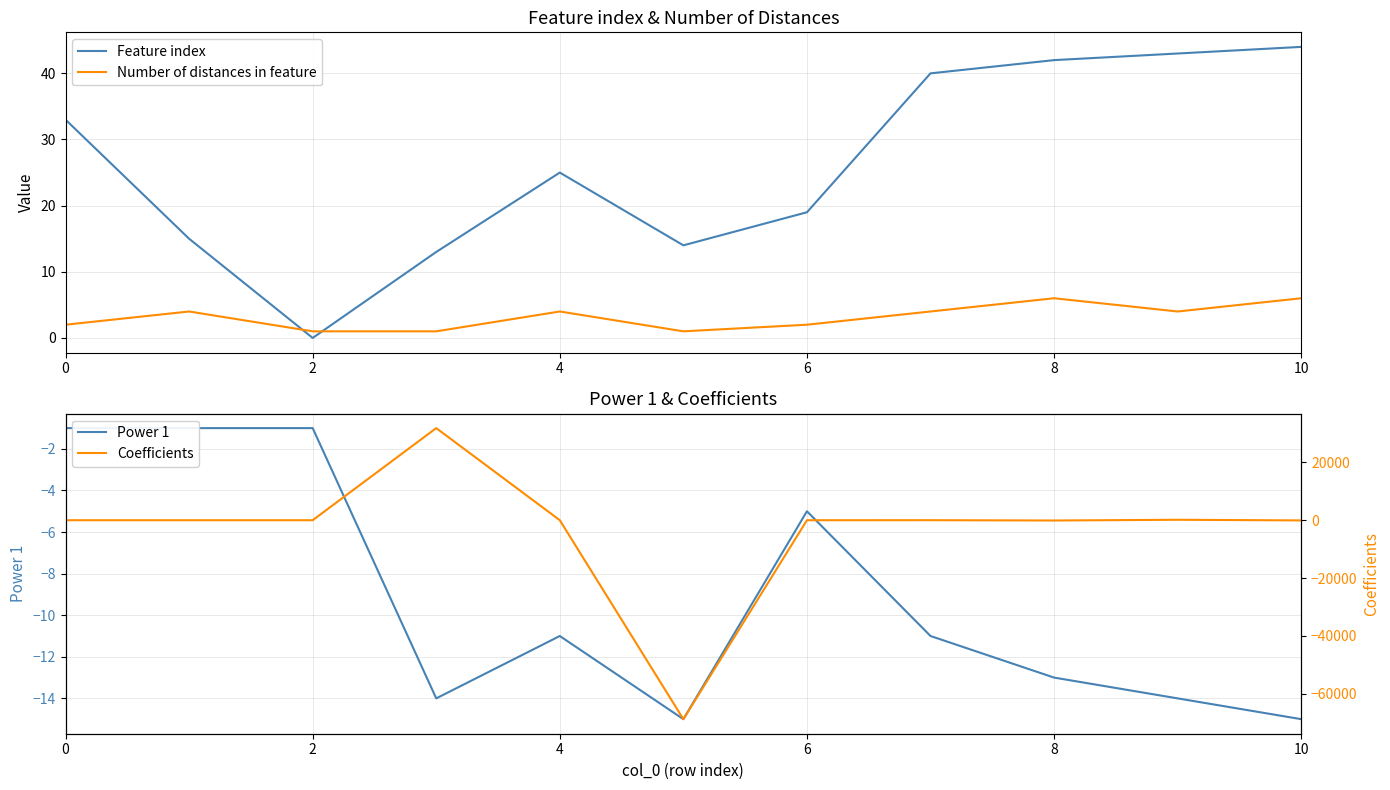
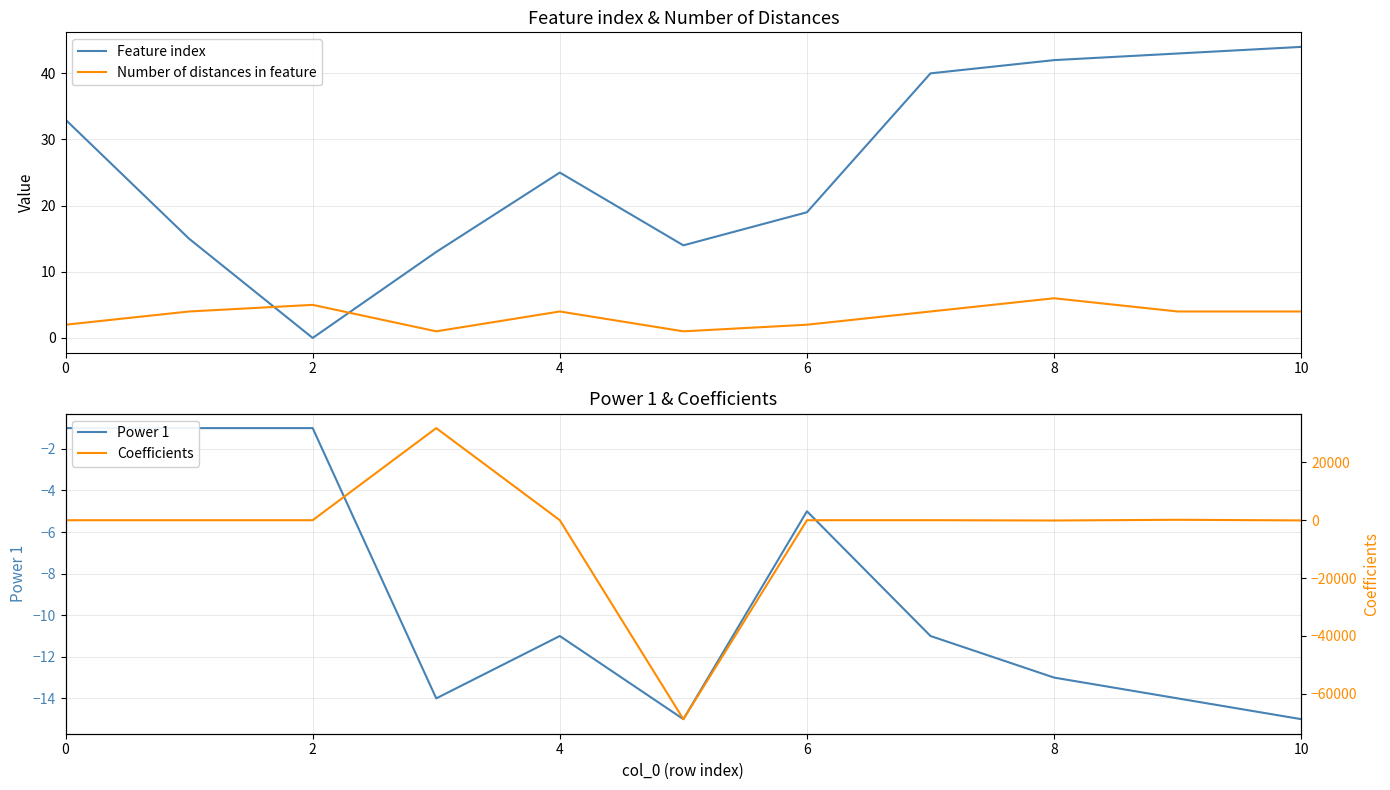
Feature index & Number of Distances, Number of distances in feature, 2: 1 -> 5
Feature index & Number of Distances, Number of distances in feature, 10: 6 -> 4
